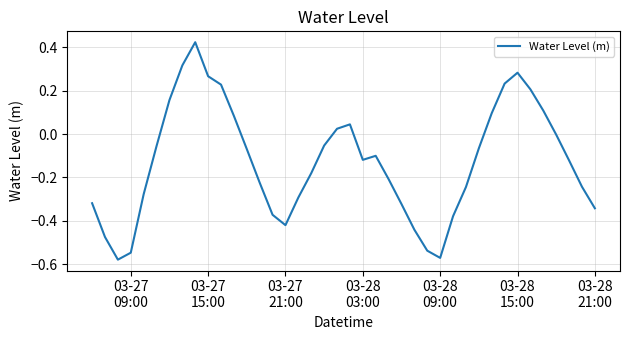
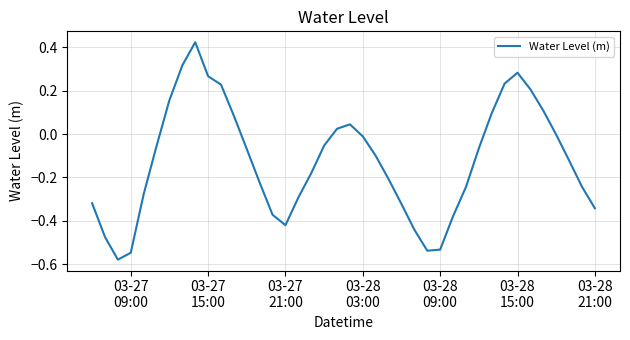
03-28 03:00: -0.12 -> -0.01
03-28 09:00: -0.57 -> -0.53
